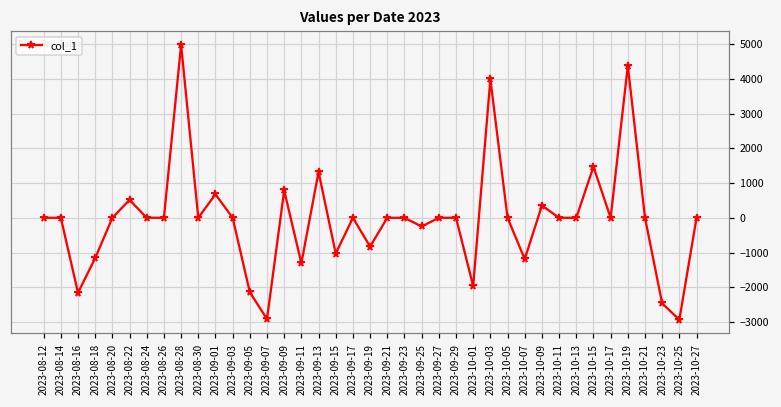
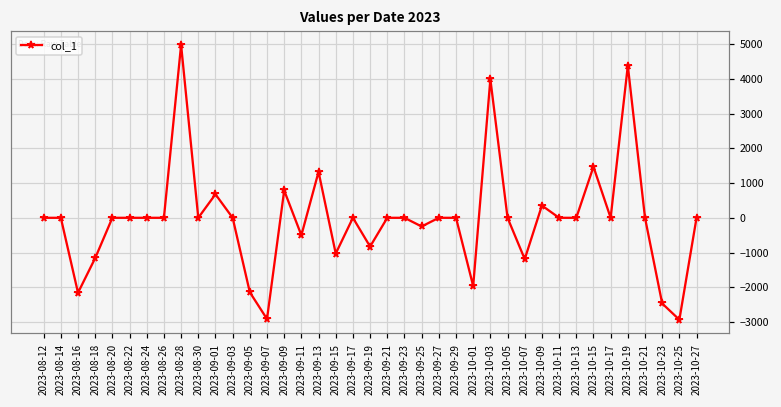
2023-08-22: 500 -> 0
2023-09-11: -1300 -> -500
